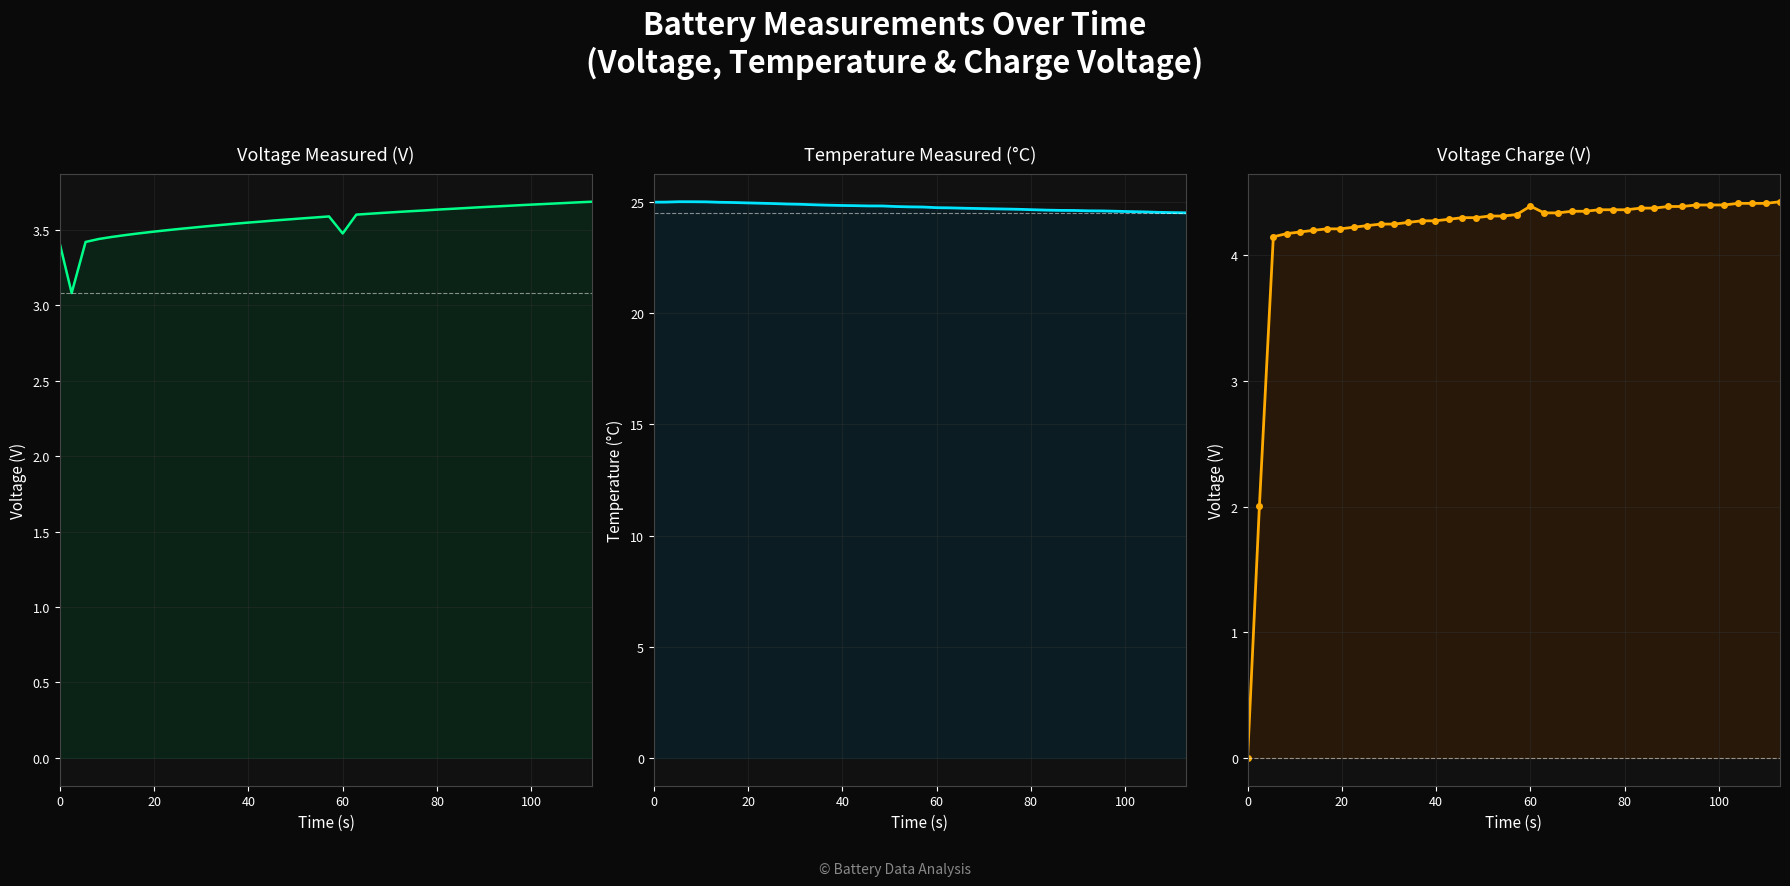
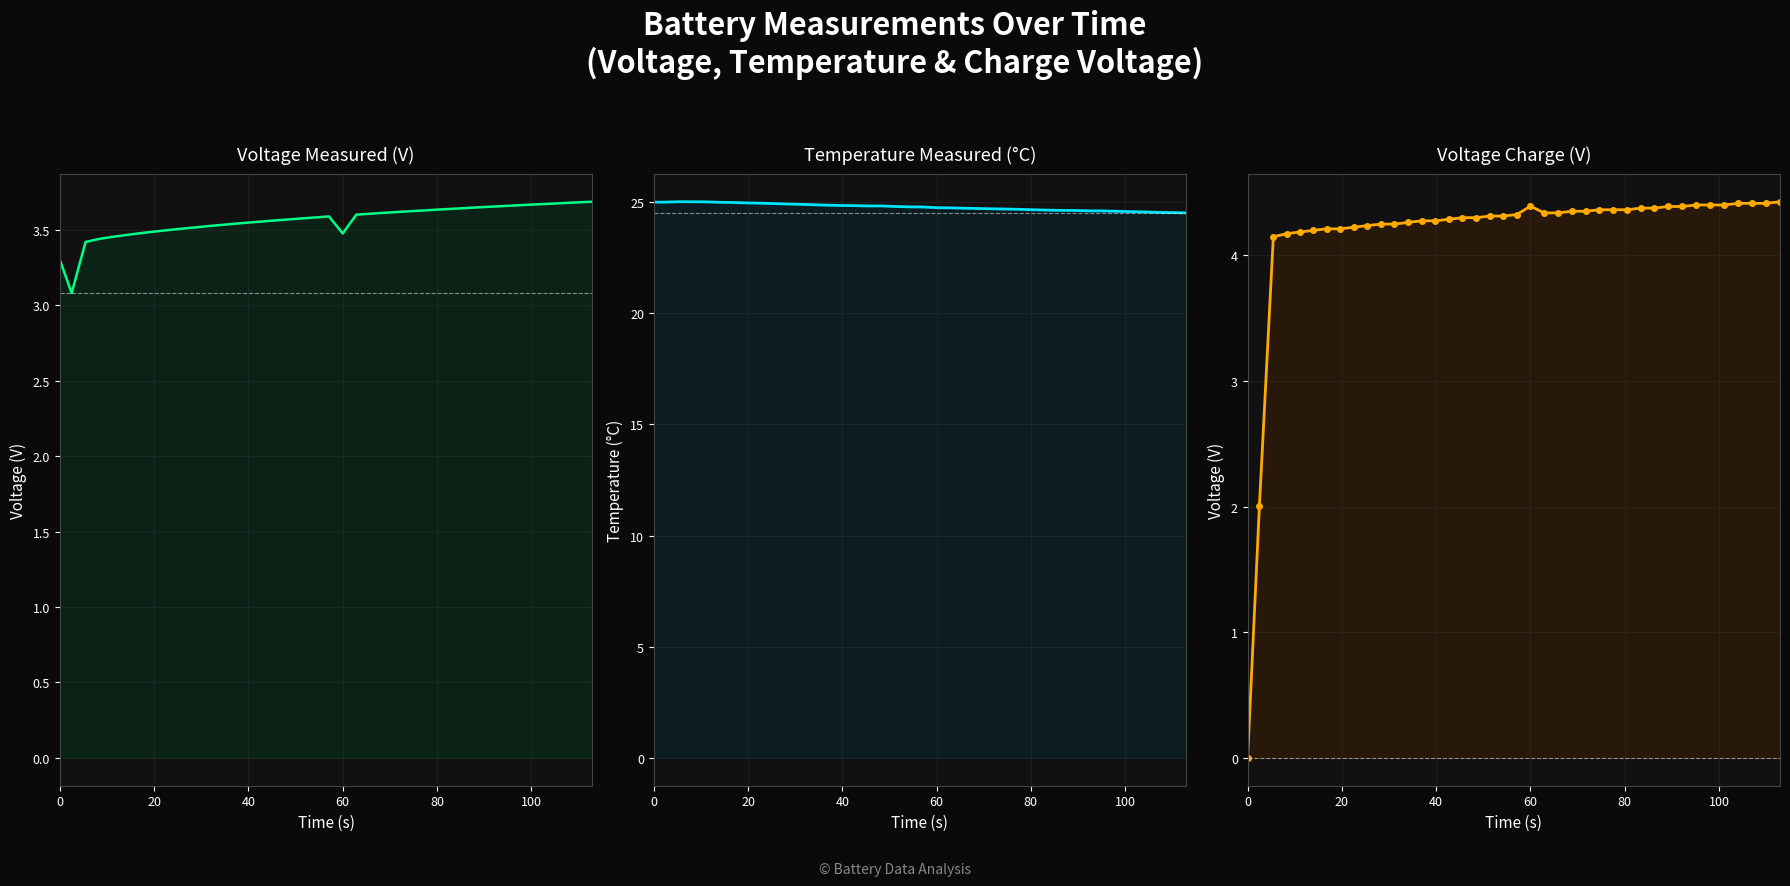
Voltage Measured (V), 0: 3.40 -> 3.30
